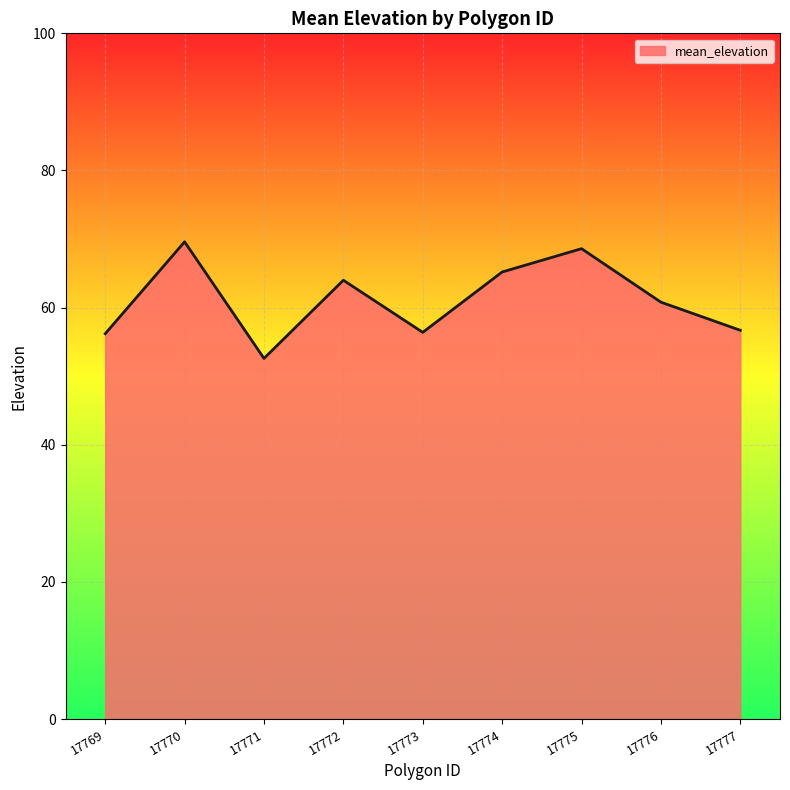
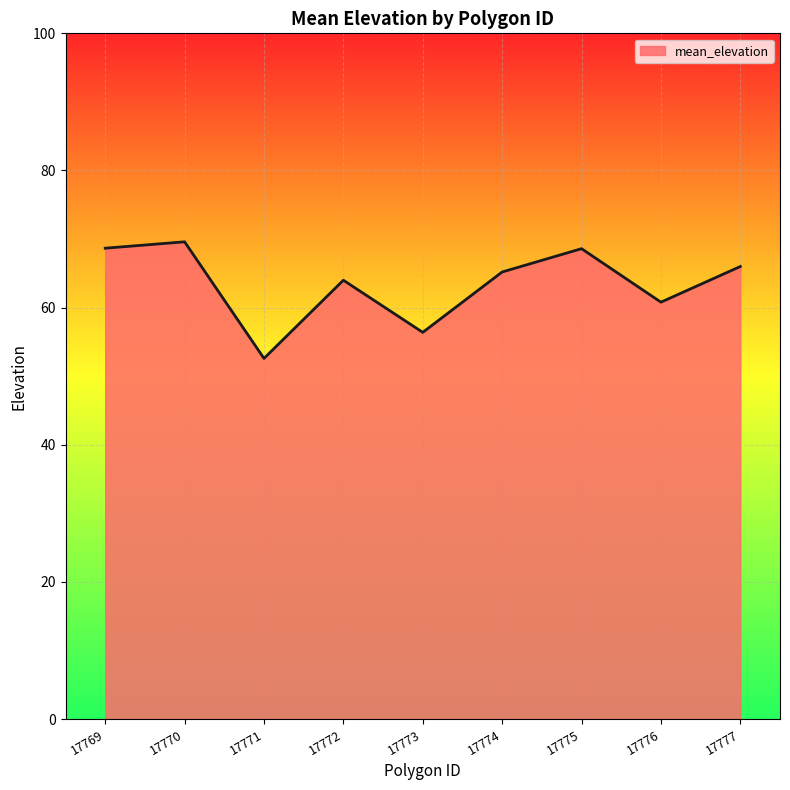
17769: 56 -> 69
17777: 57 -> 66
